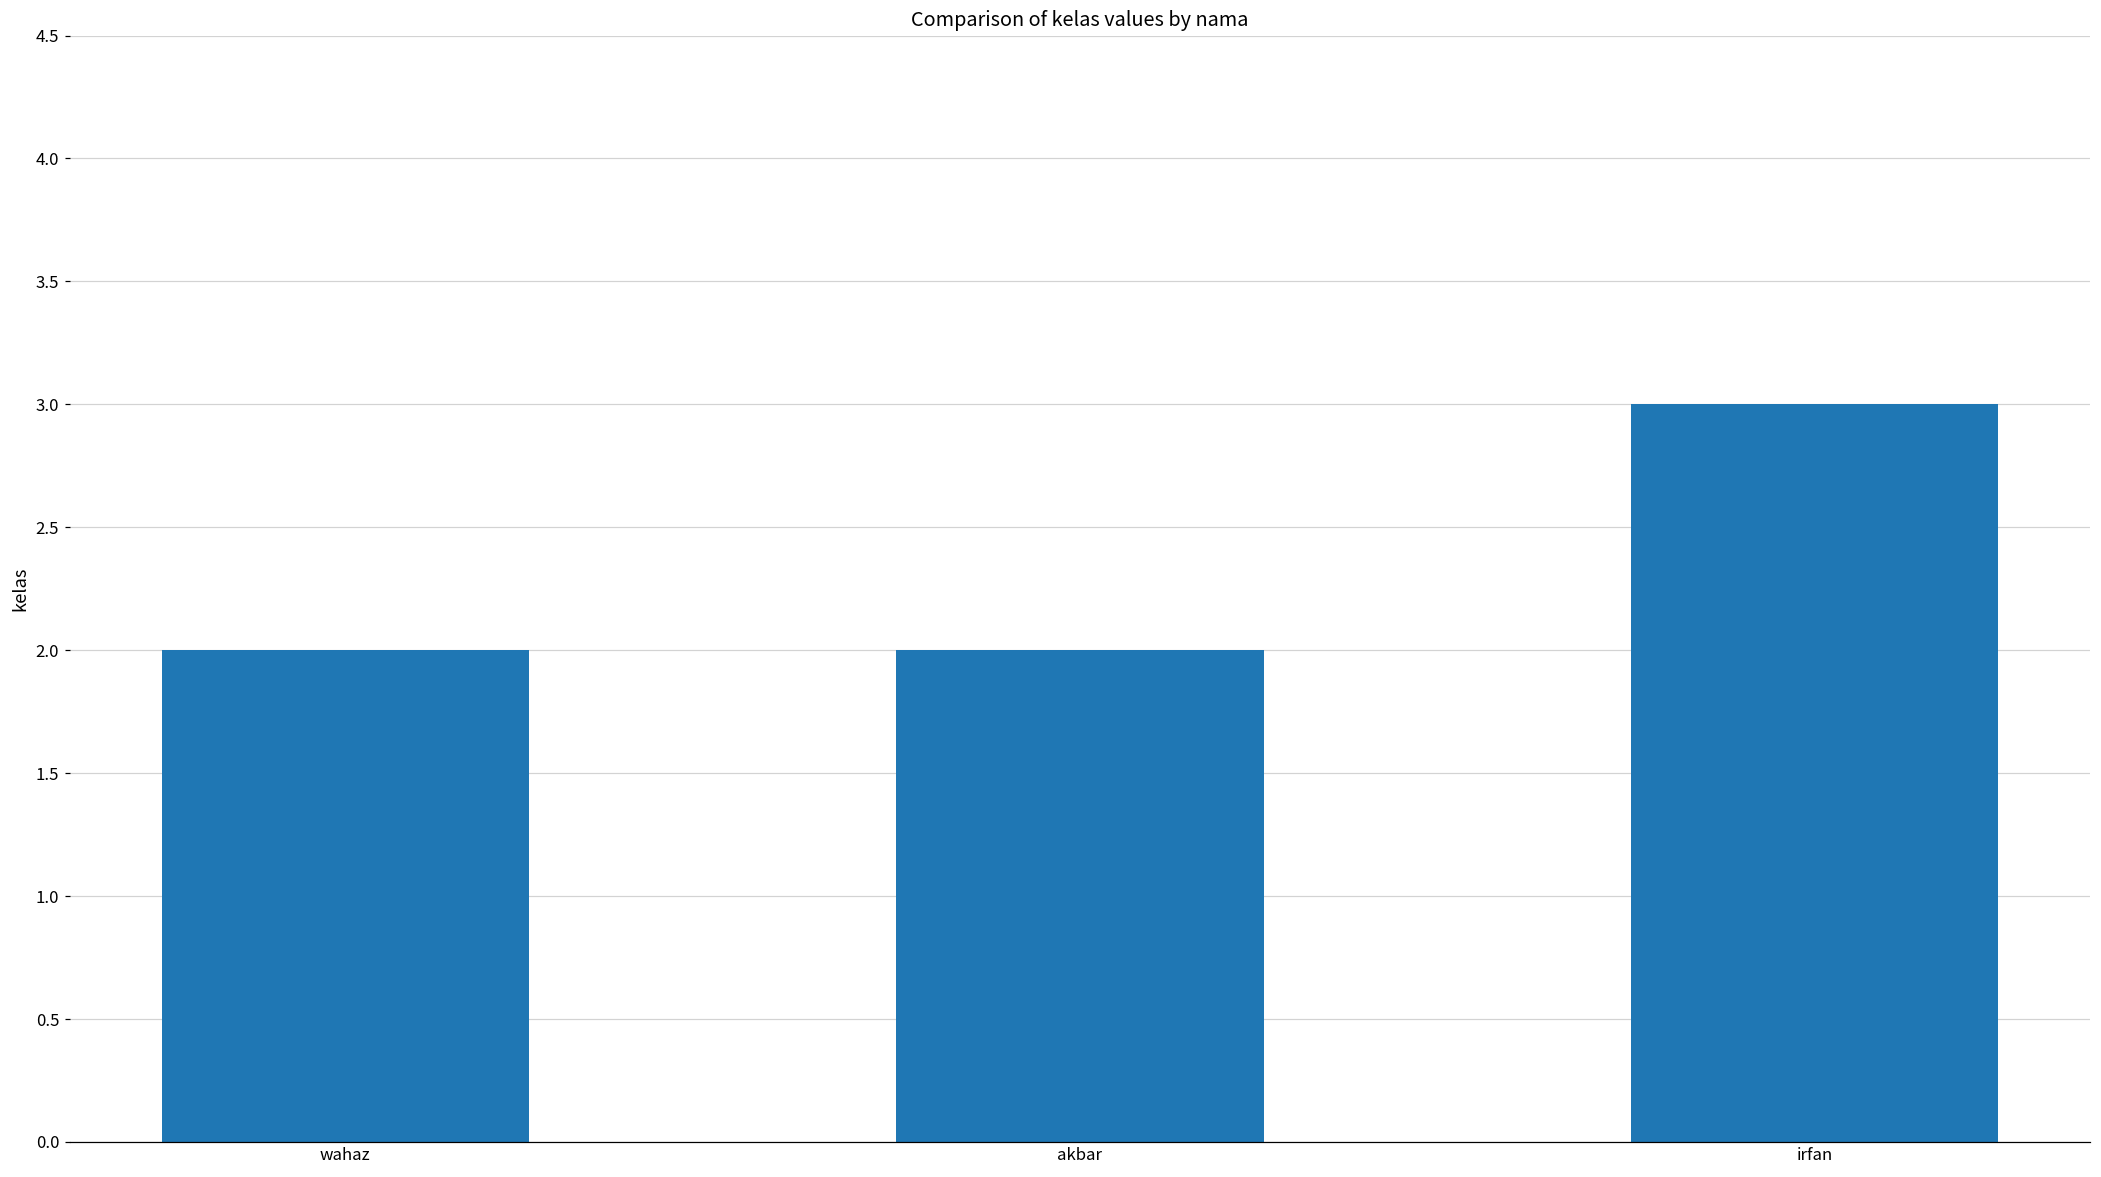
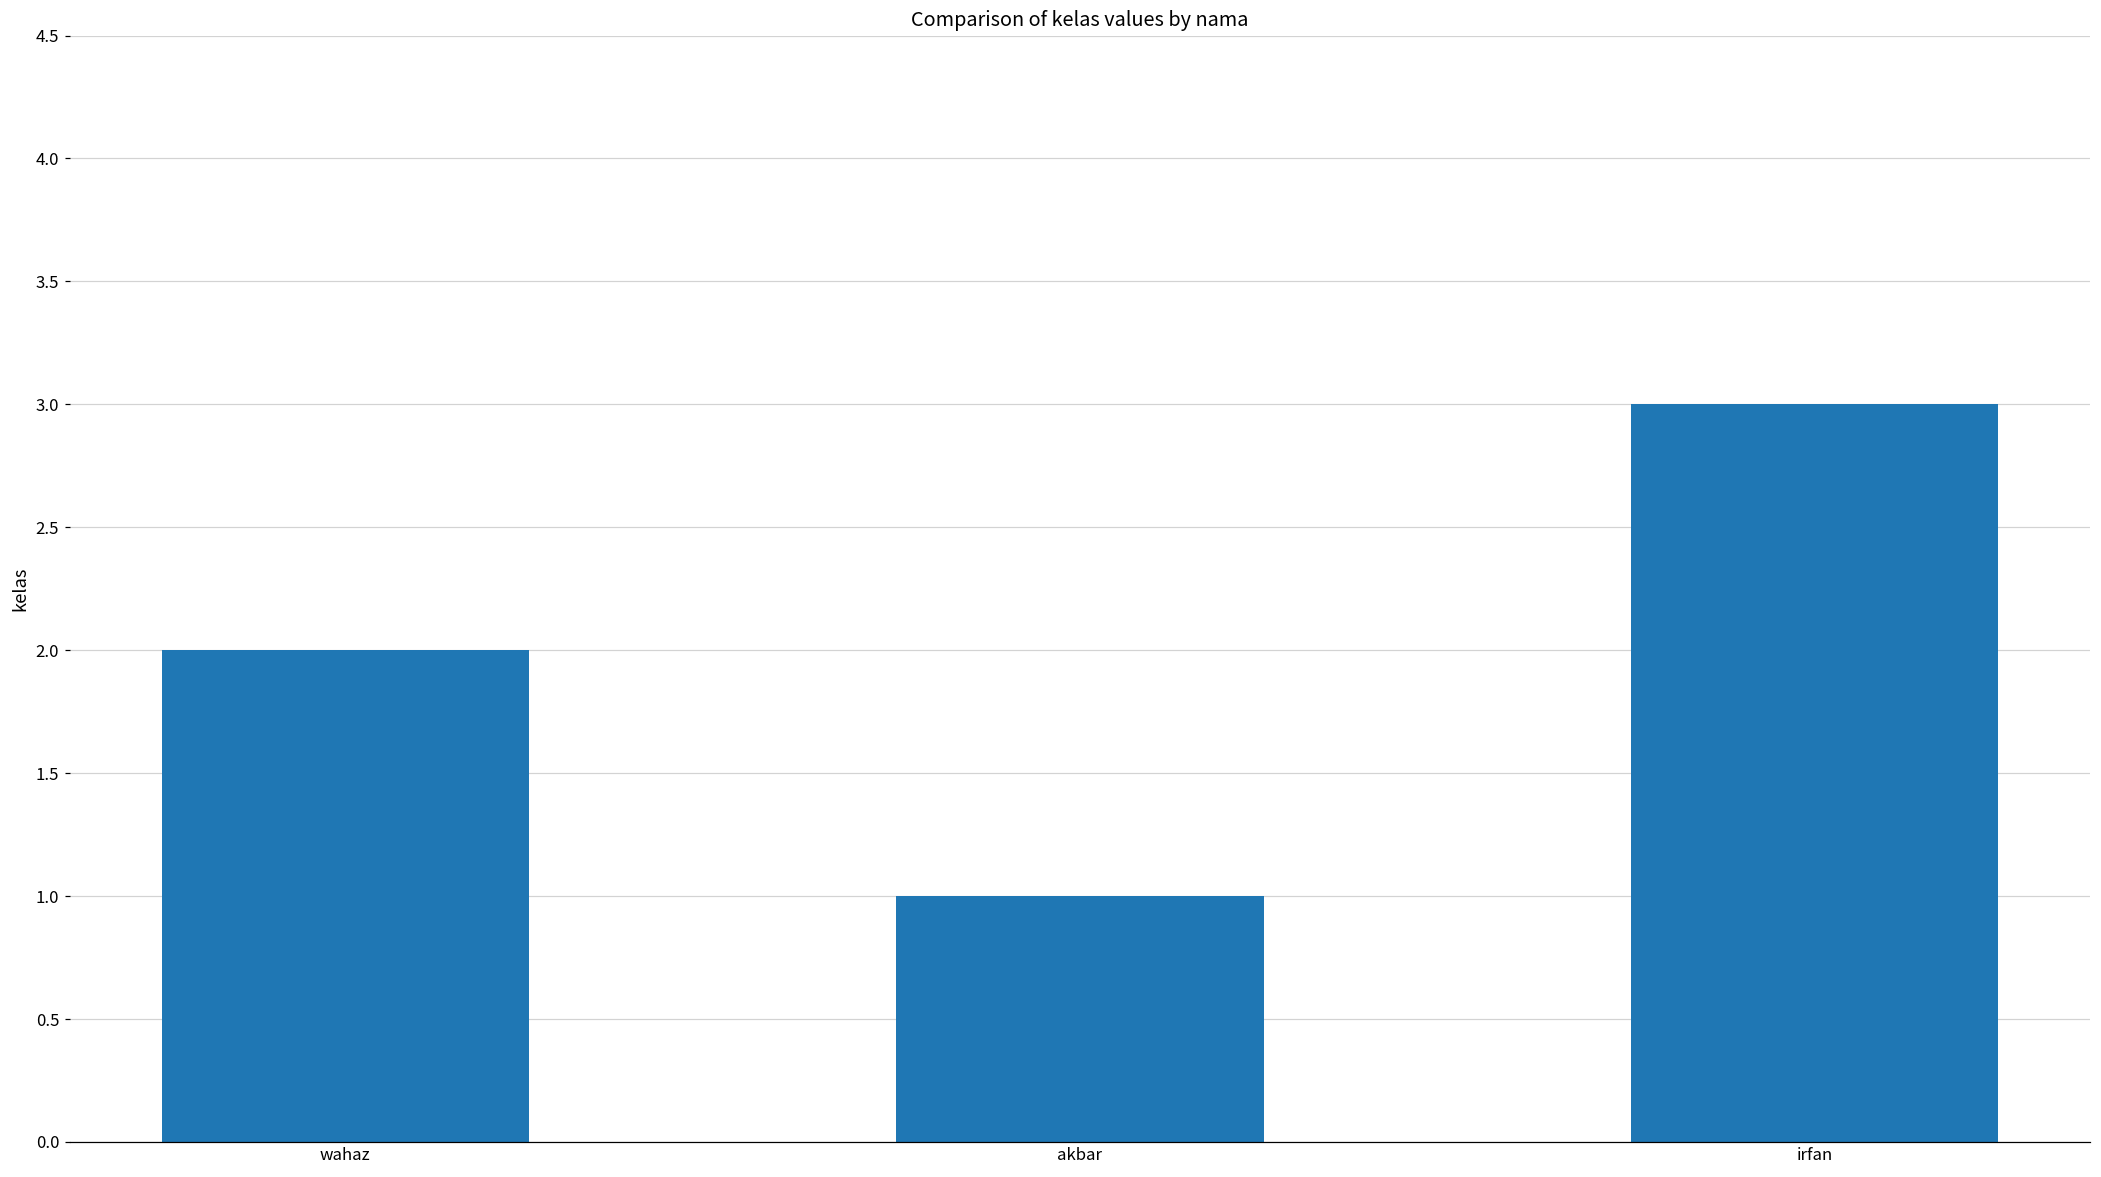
akbar: 2 -> 1
